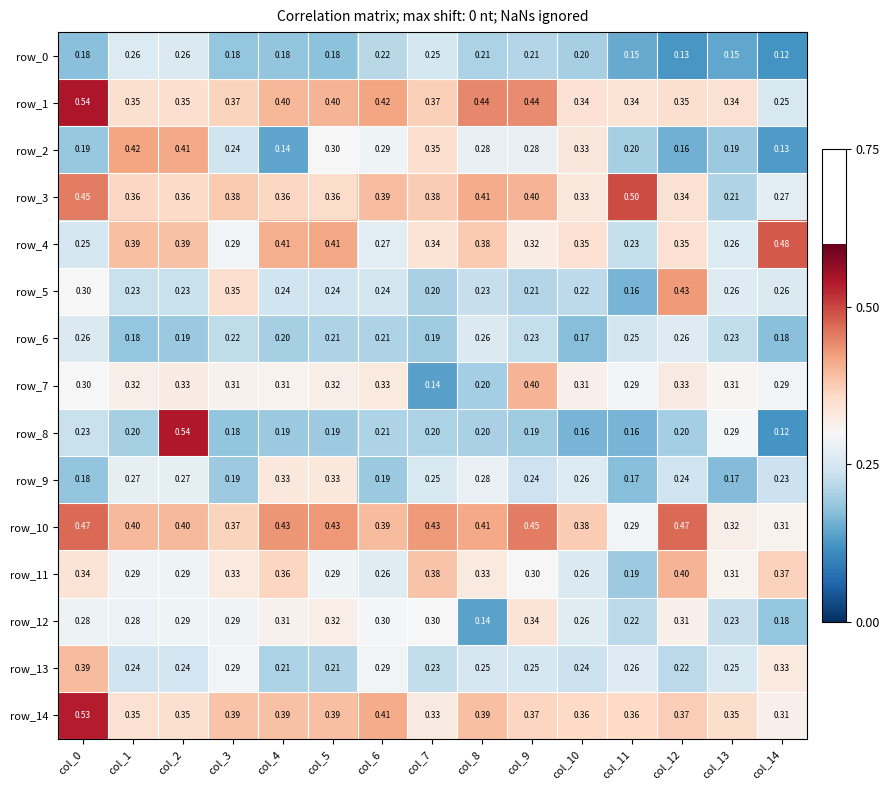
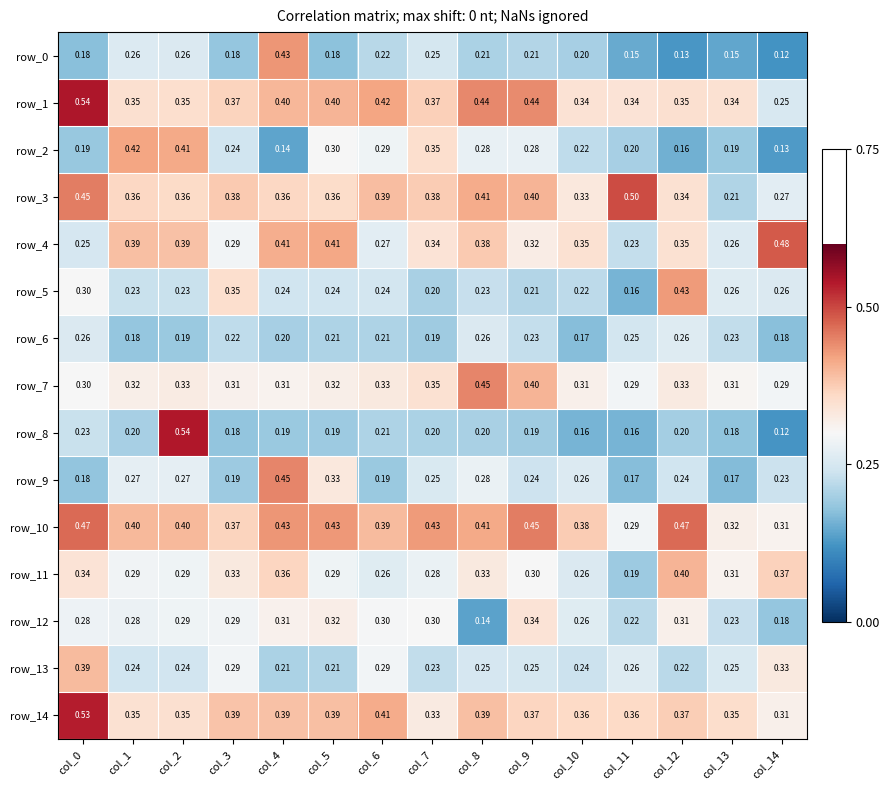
row_0, col_4: 0.18 -> 0.43
row_2, col_10: 0.33 -> 0.22
row_7, col_7: 0.14 -> 0.35
row_7, col_8: 0.20 -> 0.45
row_8, col_13: 0.29 -> 0.18
row_9, col_4: 0.33 -> 0.45
row_11, col_7: 0.38 -> 0.28
